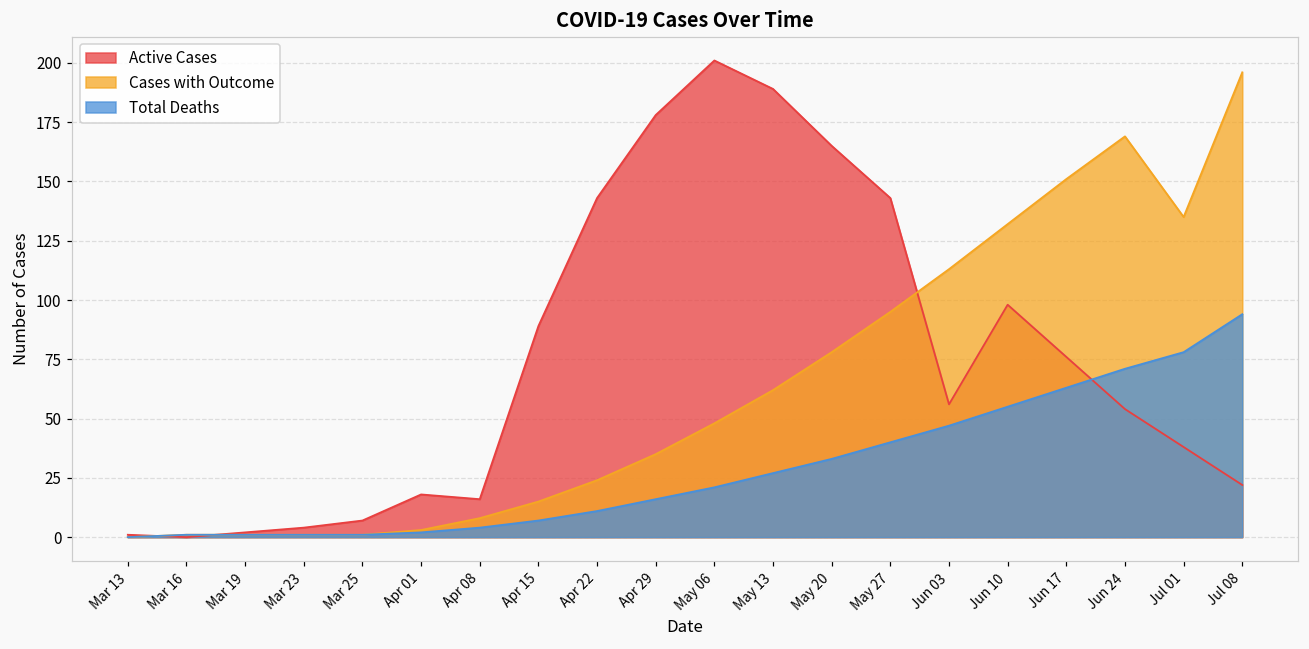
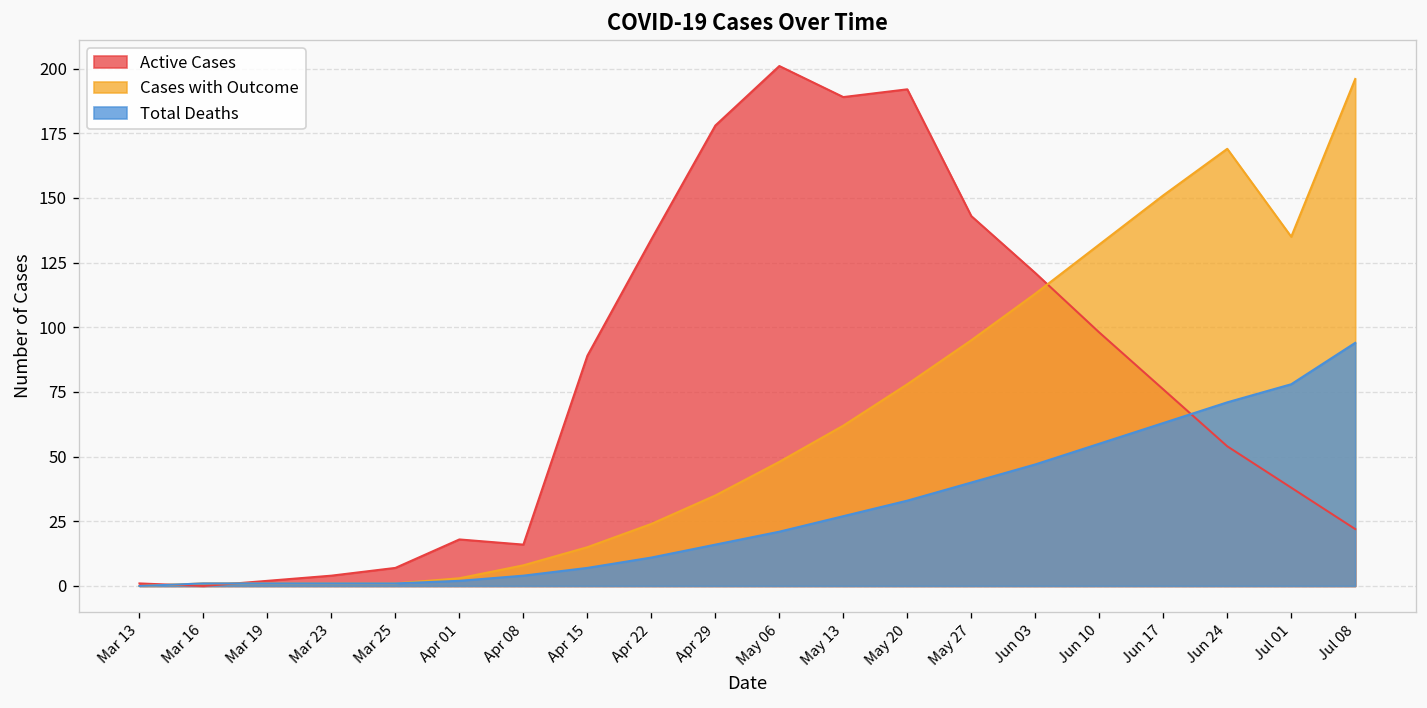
Active Cases, Apr 22: 143 -> 134
Active Cases, May 20: 165 -> 192
Active Cases, Jun 03: 56 -> 121
